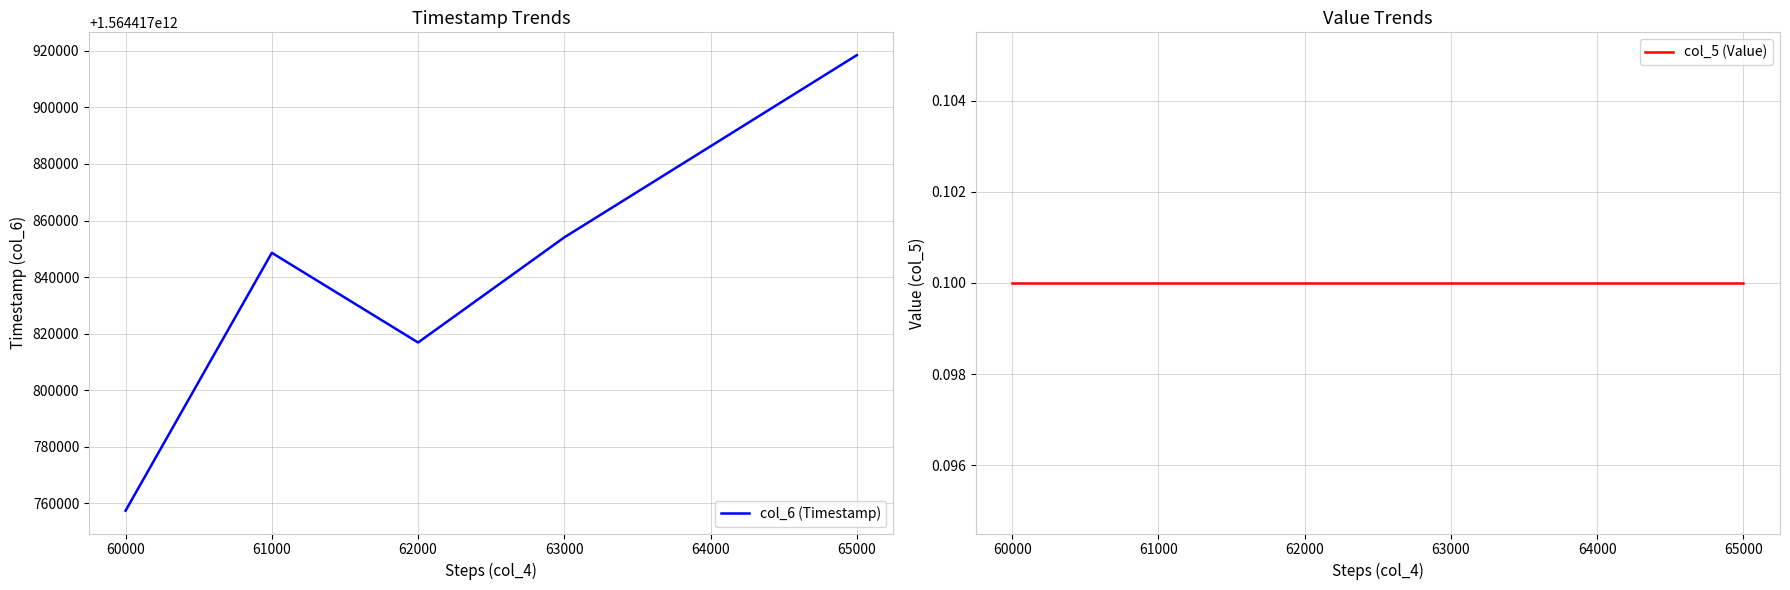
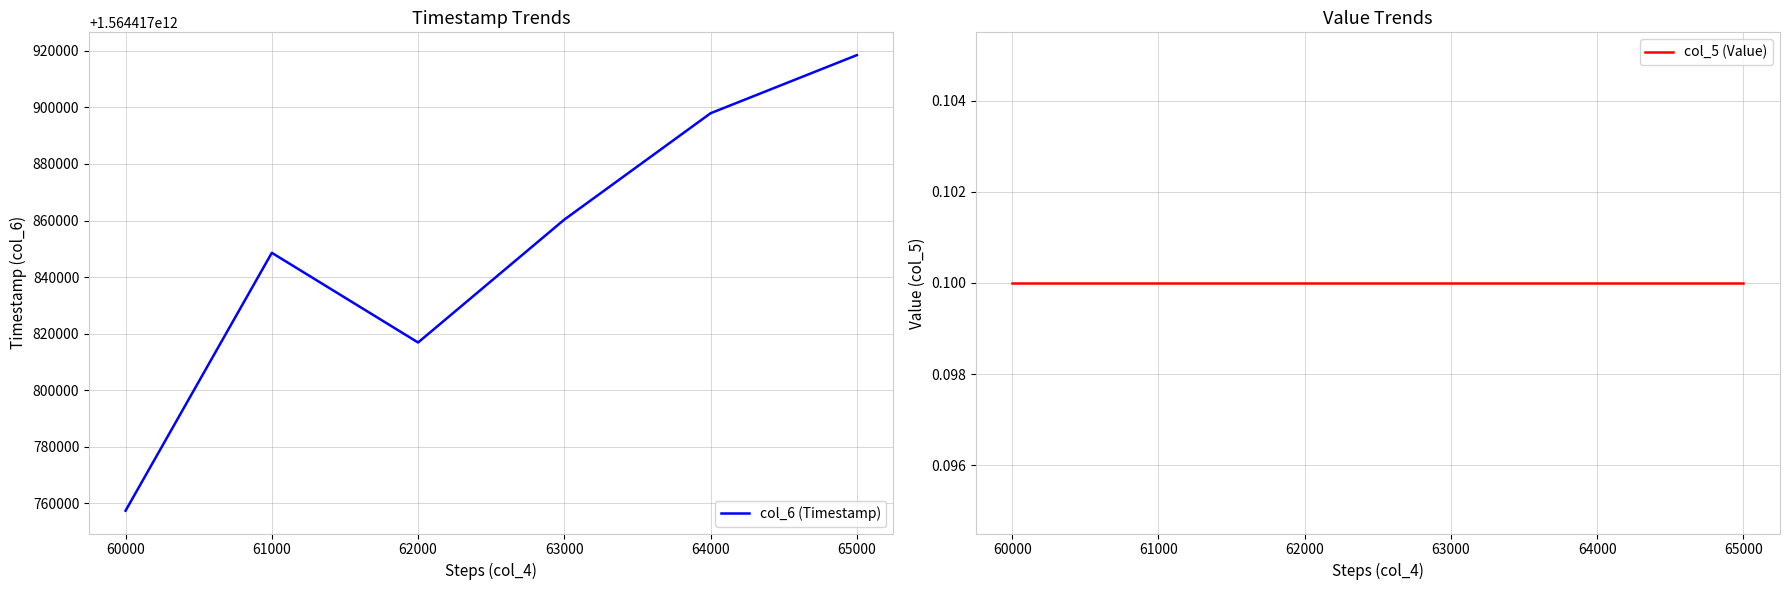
Timestamp Trends, 63000: 1564417854000 -> 1564417860000
Timestamp Trends, 64000: 1564417886000 -> 1564417898000
